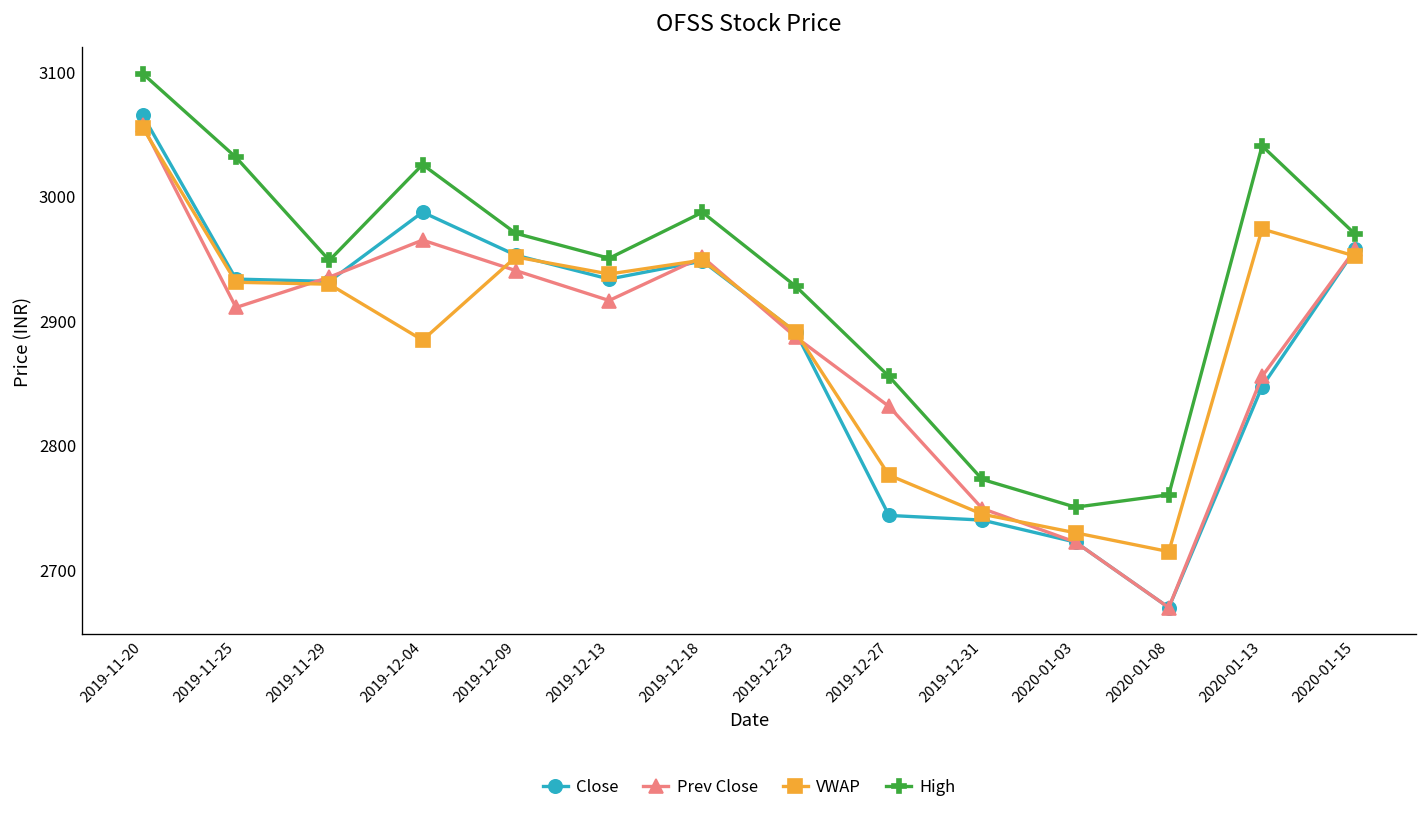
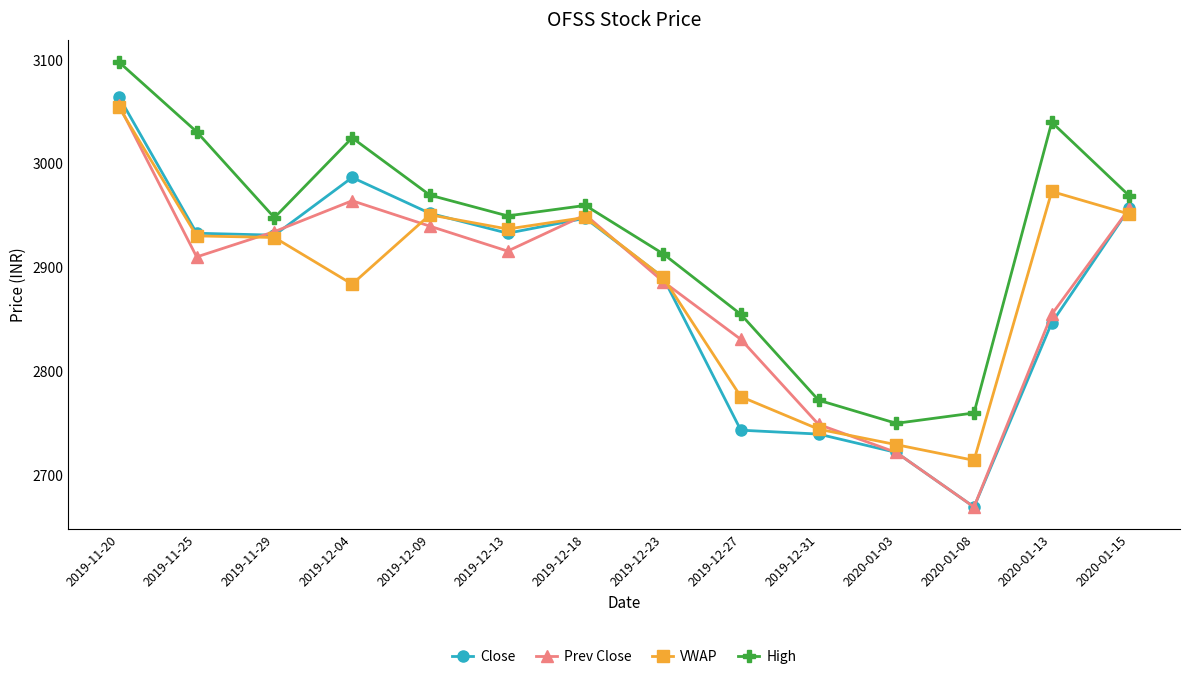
High, 2019-12-18: 2987 -> 2960
High, 2019-12-23: 2927 -> 2913
